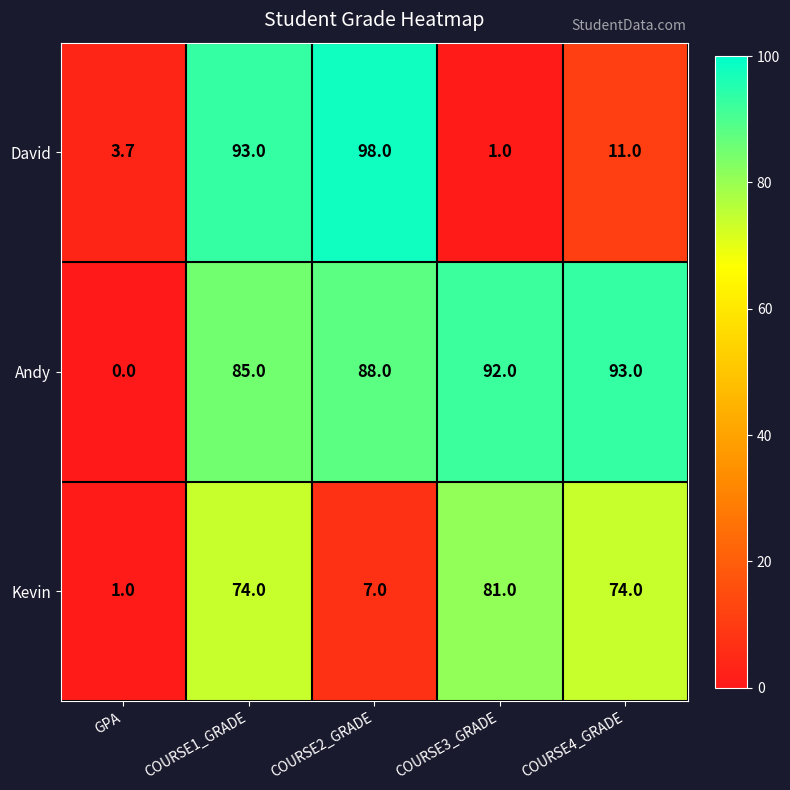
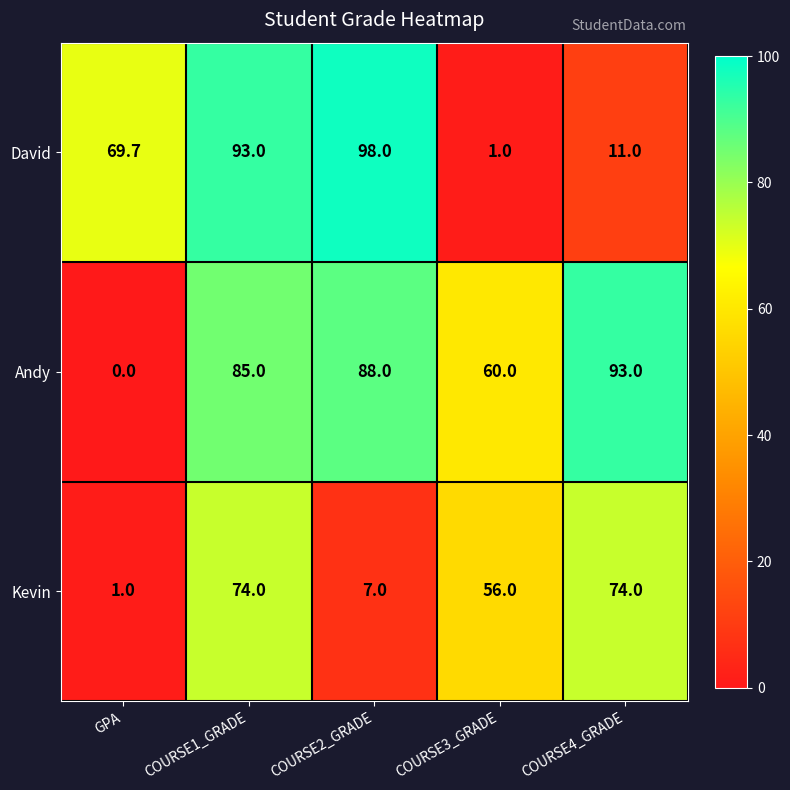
David, GPA: 3.7 -> 69.7
Andy, COURSE3_GRADE: 92.0 -> 60.0
Kevin, COURSE3_GRADE: 81.0 -> 56.0
